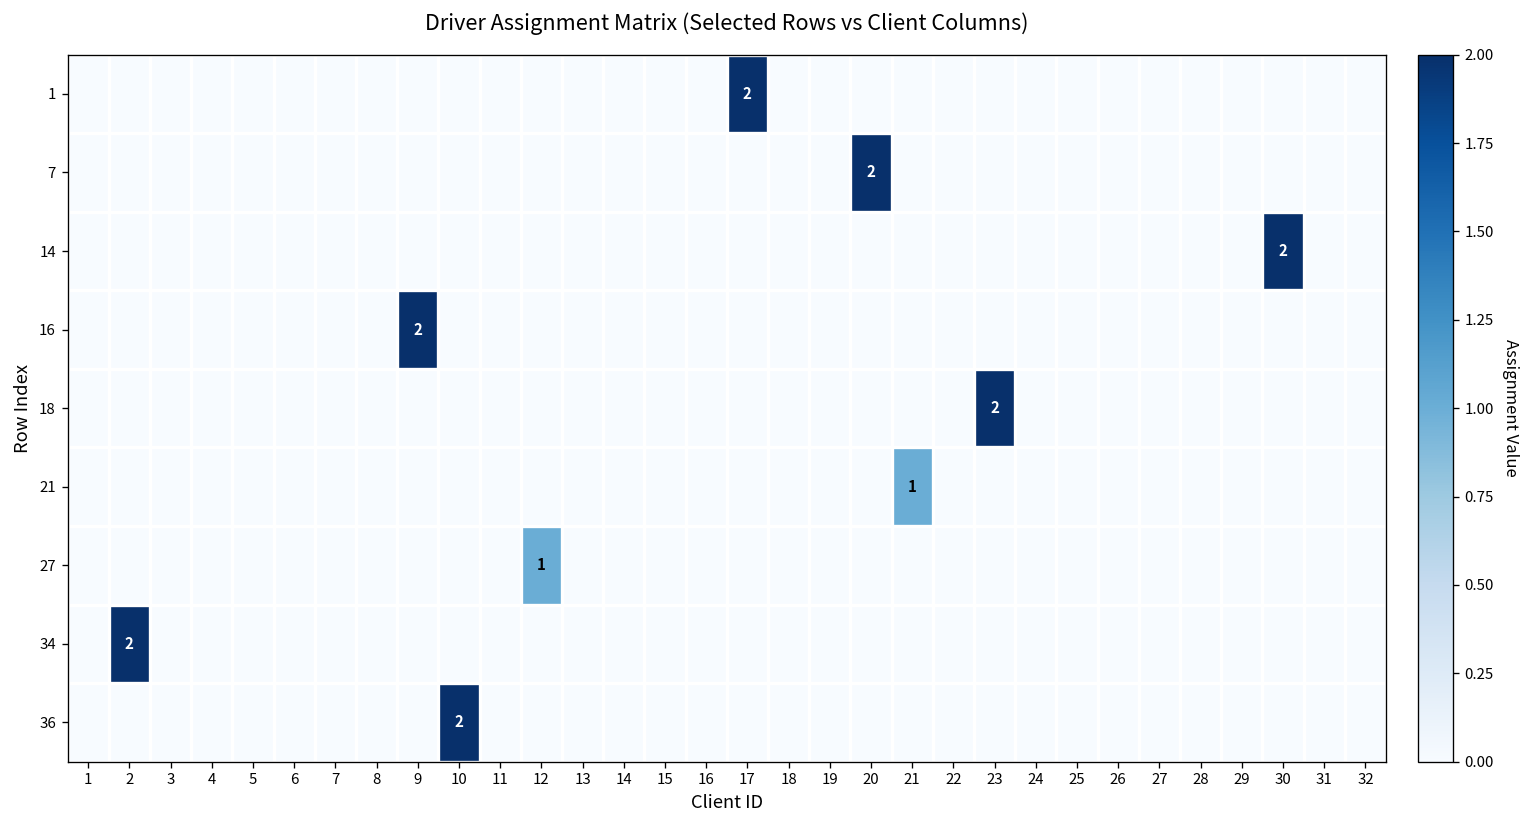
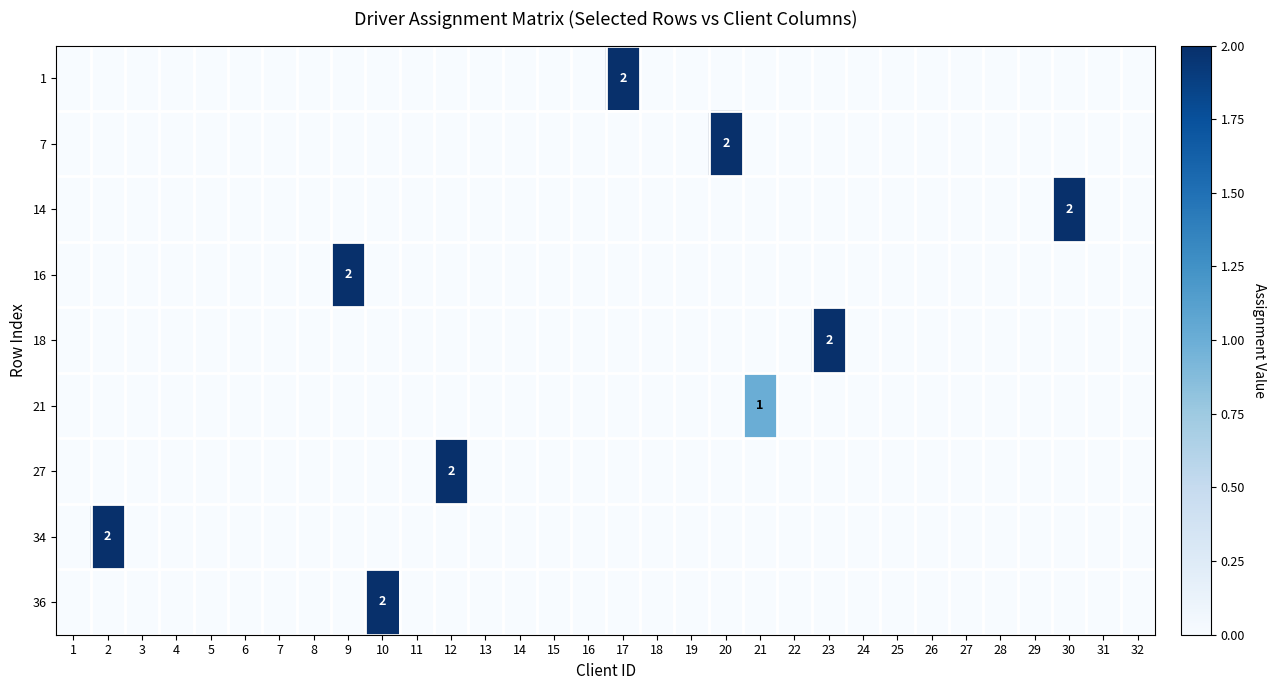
27, 12: 1 -> 2
